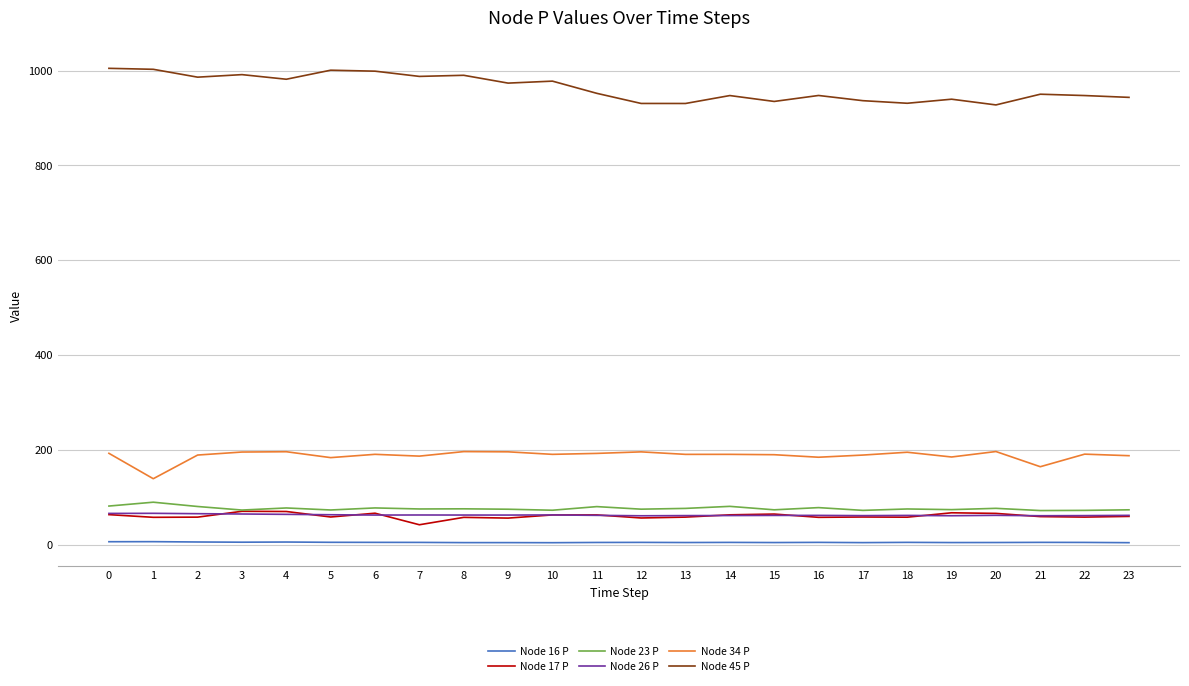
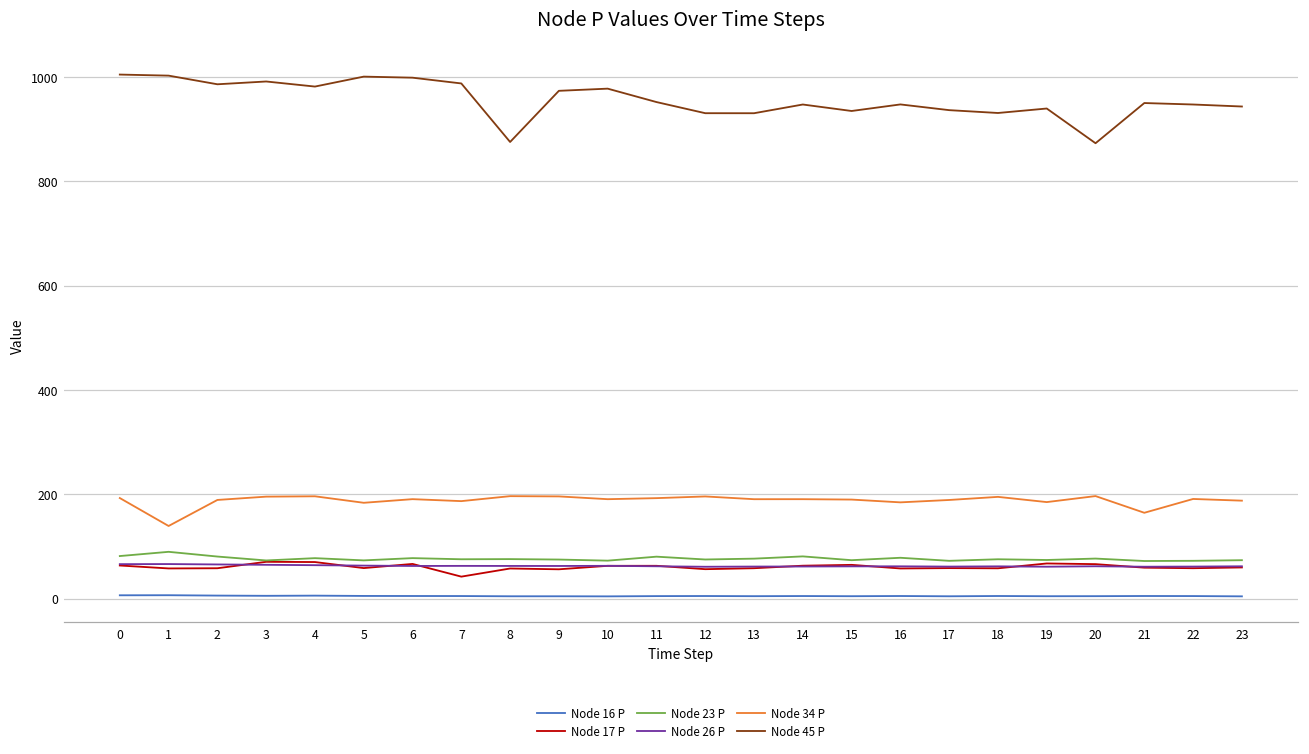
Node 45 P, 8: 990 -> 880
Node 45 P, 20: 930 -> 870
